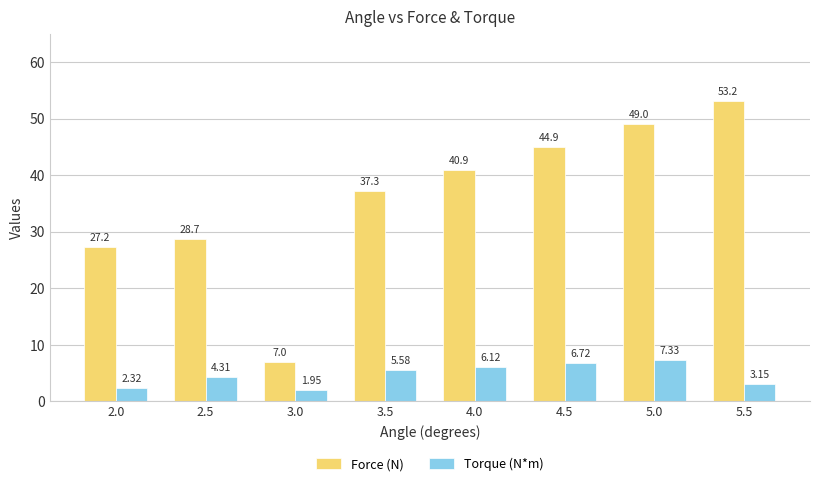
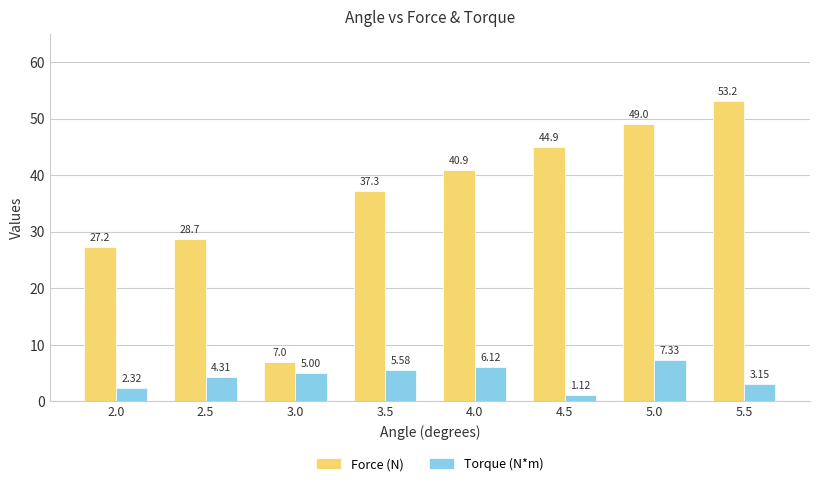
Torque (N*m), 3.0: 1.95 -> 5.00
Torque (N*m), 4.5: 6.72 -> 1.12
